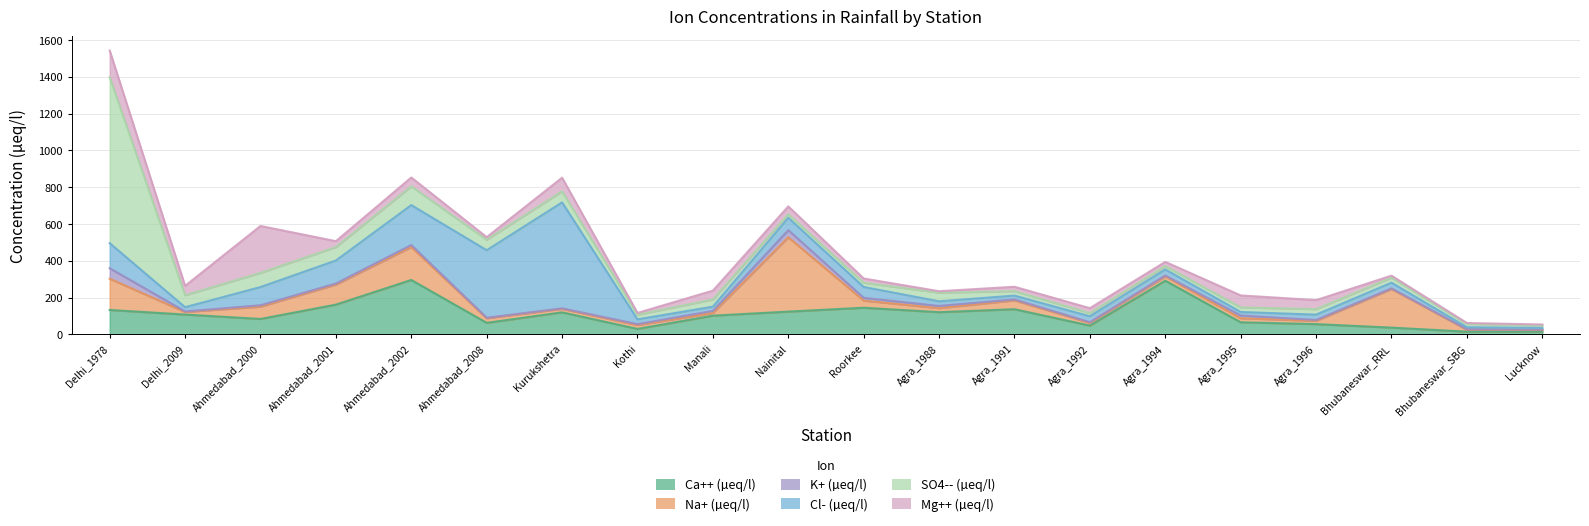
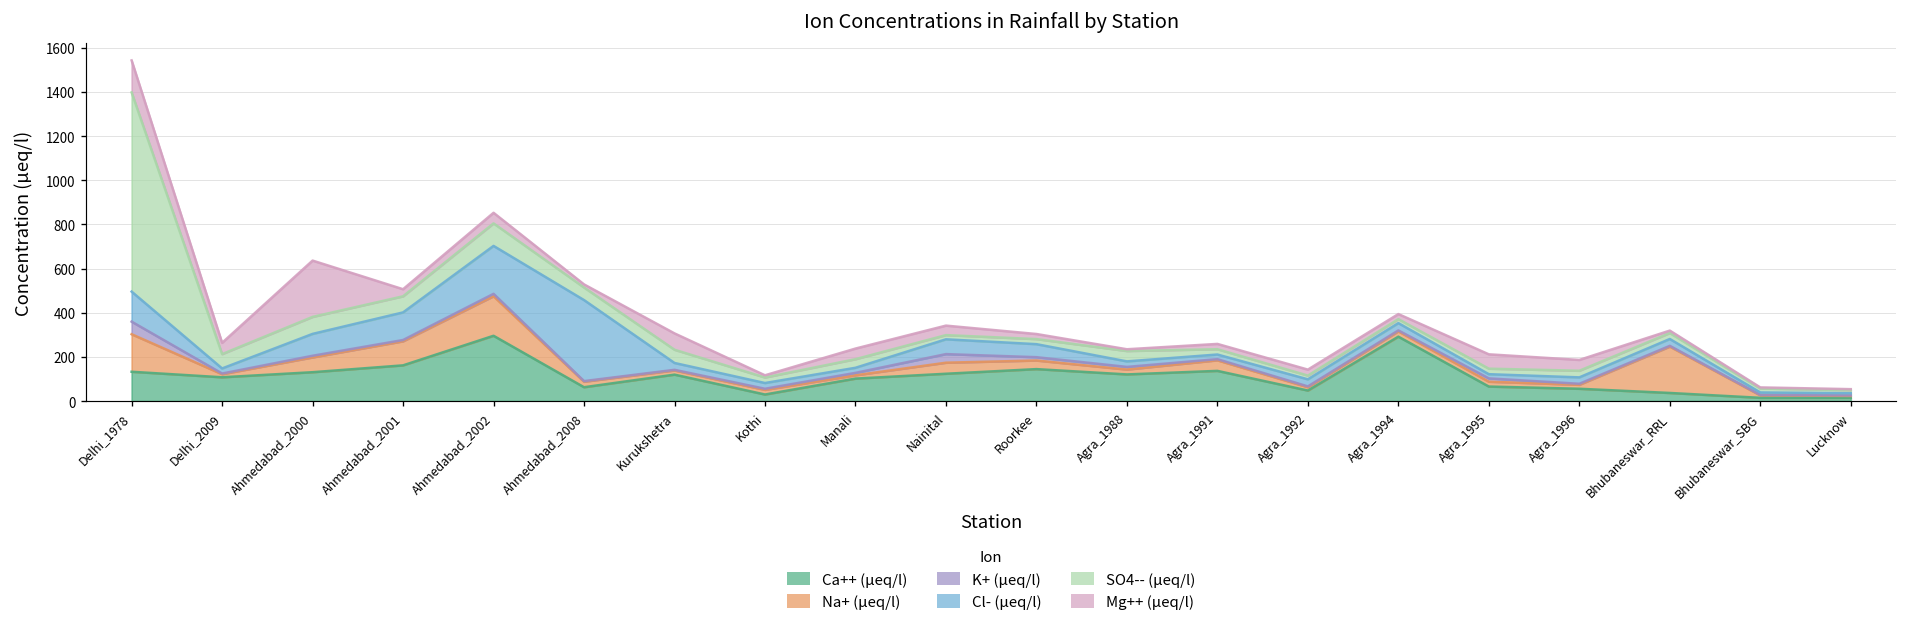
Ca++ (µeq/l), Ahmedabad_2000: 80 -> 130
Cl- (µeq/l), Kurukshetra: 580 -> 30
Na+ (µeq/l), Nainital: 400 -> 50
